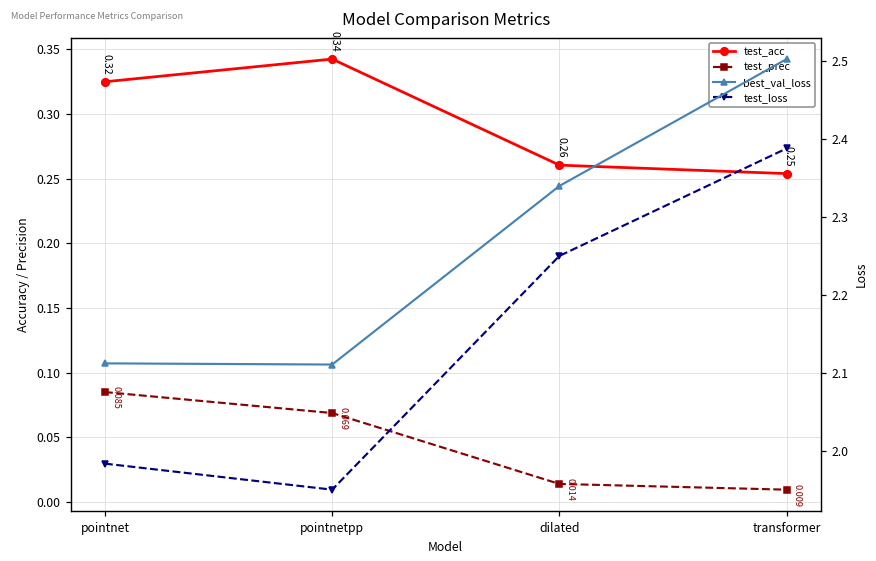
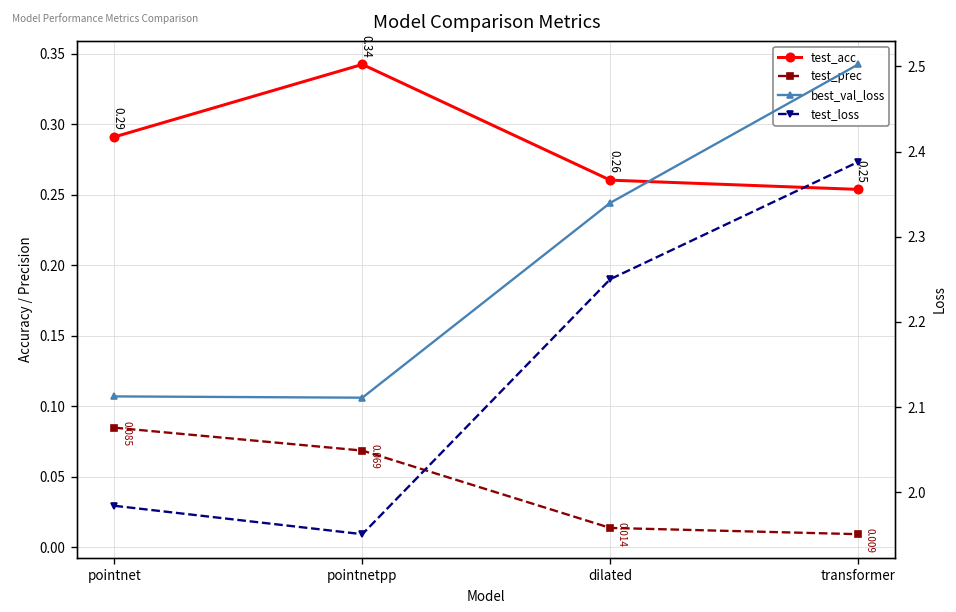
test_acc, pointnet: 0.32 -> 0.29
